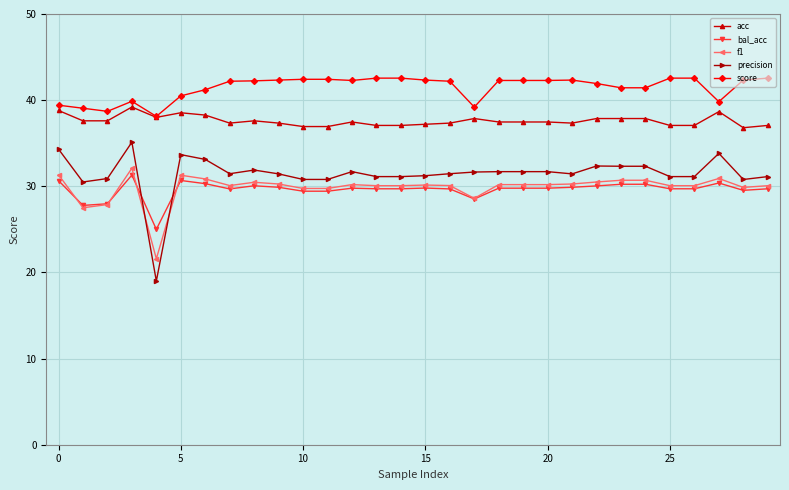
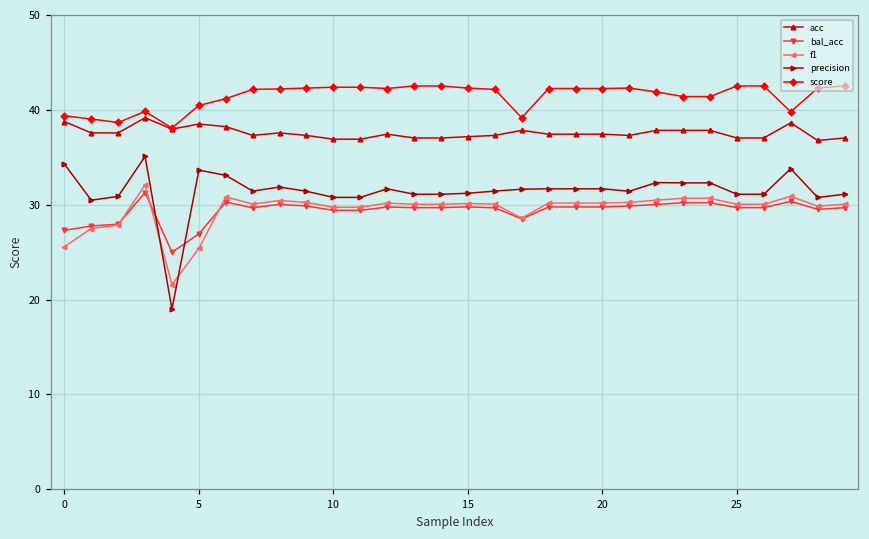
bal_acc, 0: 31 -> 27
f1, 0: 31 -> 26
bal_acc, 5: 31 -> 27
f1, 5: 31 -> 25
